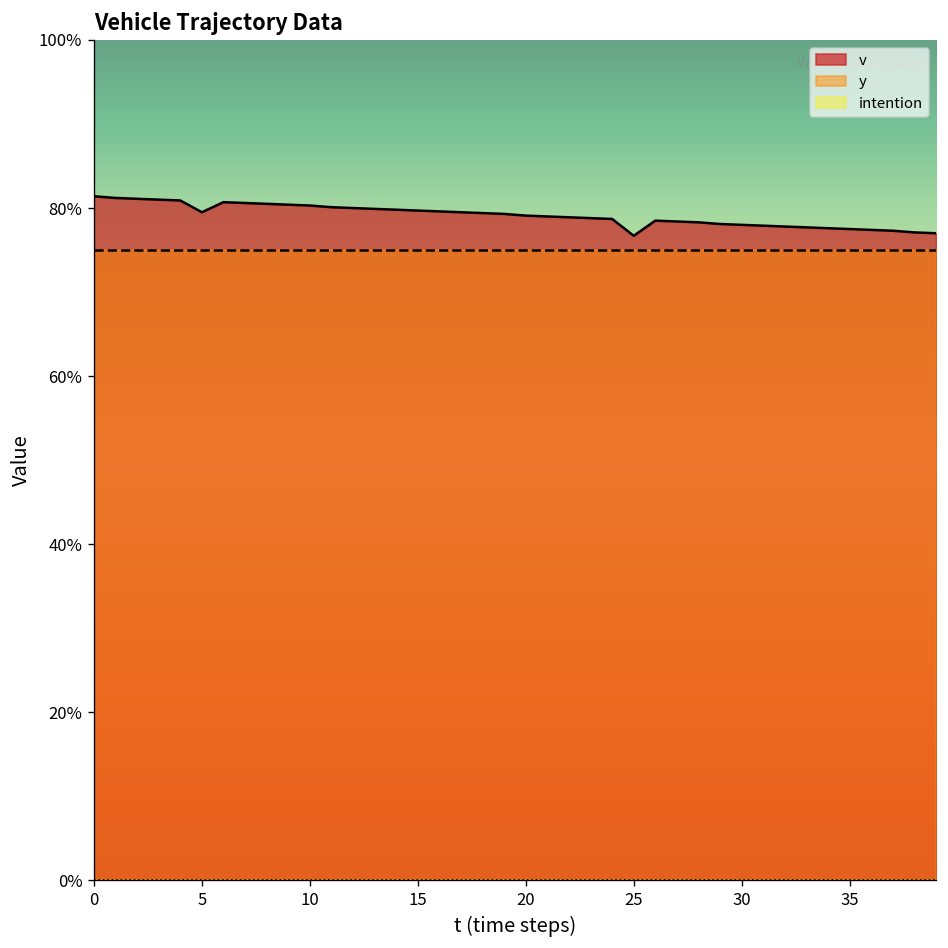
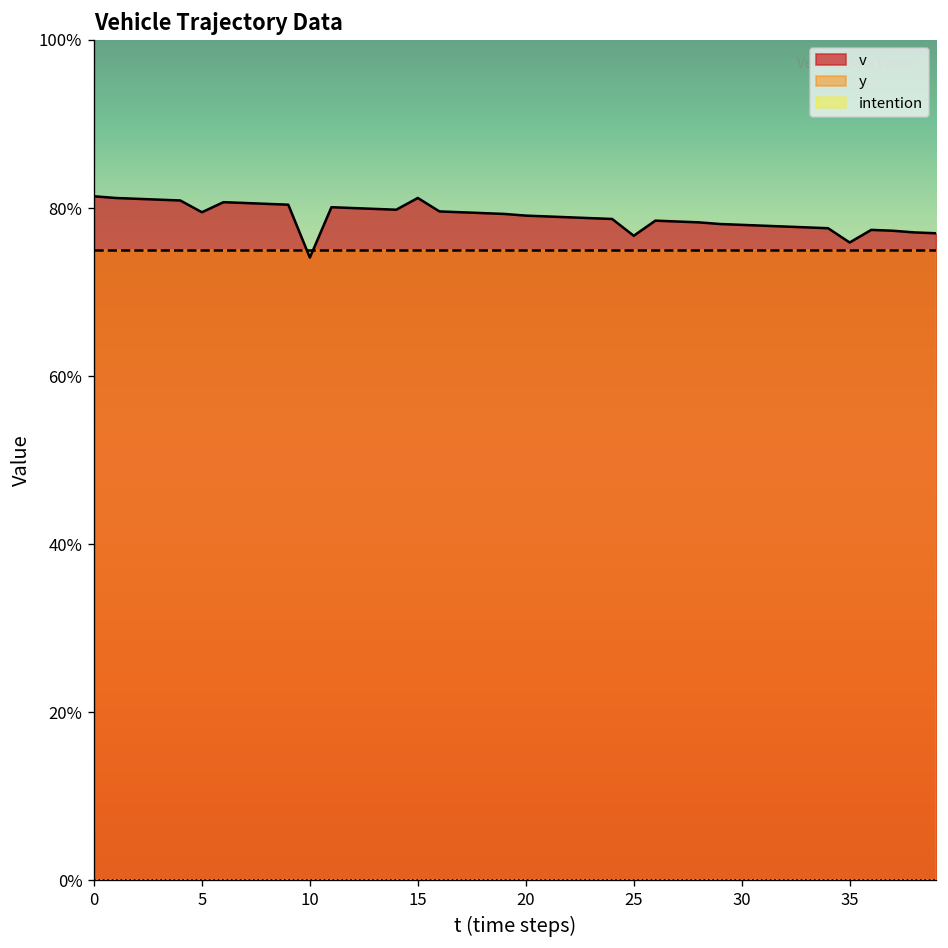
v, 10: 80% -> 74%
v, 15: 80% -> 81%
v, 35: 78% -> 76%
